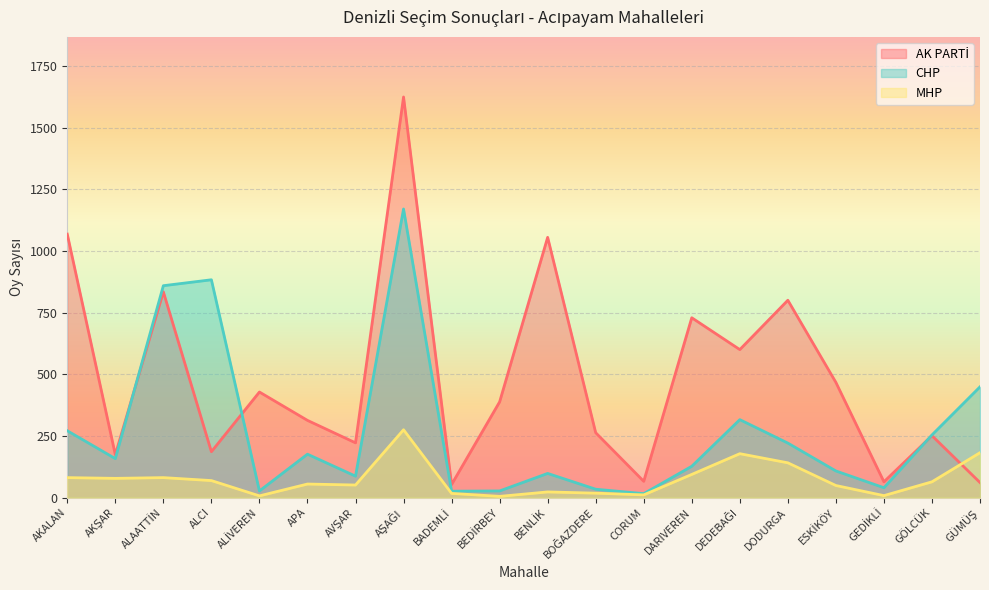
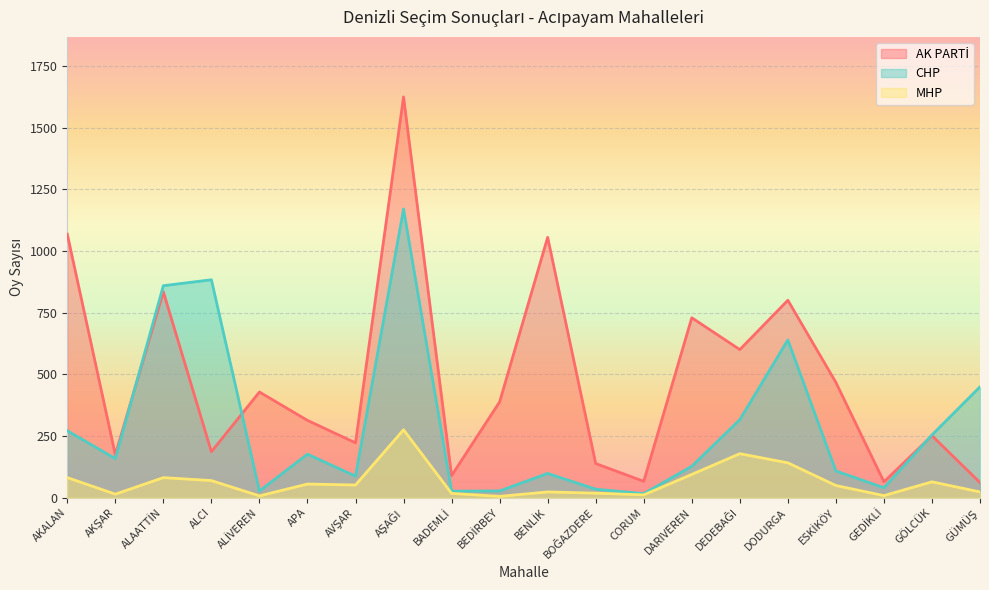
MHP, AKŞAR: 80 -> 10
AK PARTİ, BADEMLİ: 50 -> 90
AK PARTİ, BOĞAZDERE: 260 -> 140
CHP, DODURGA: 220 -> 640
MHP, GÜMÜŞ: 180 -> 20
